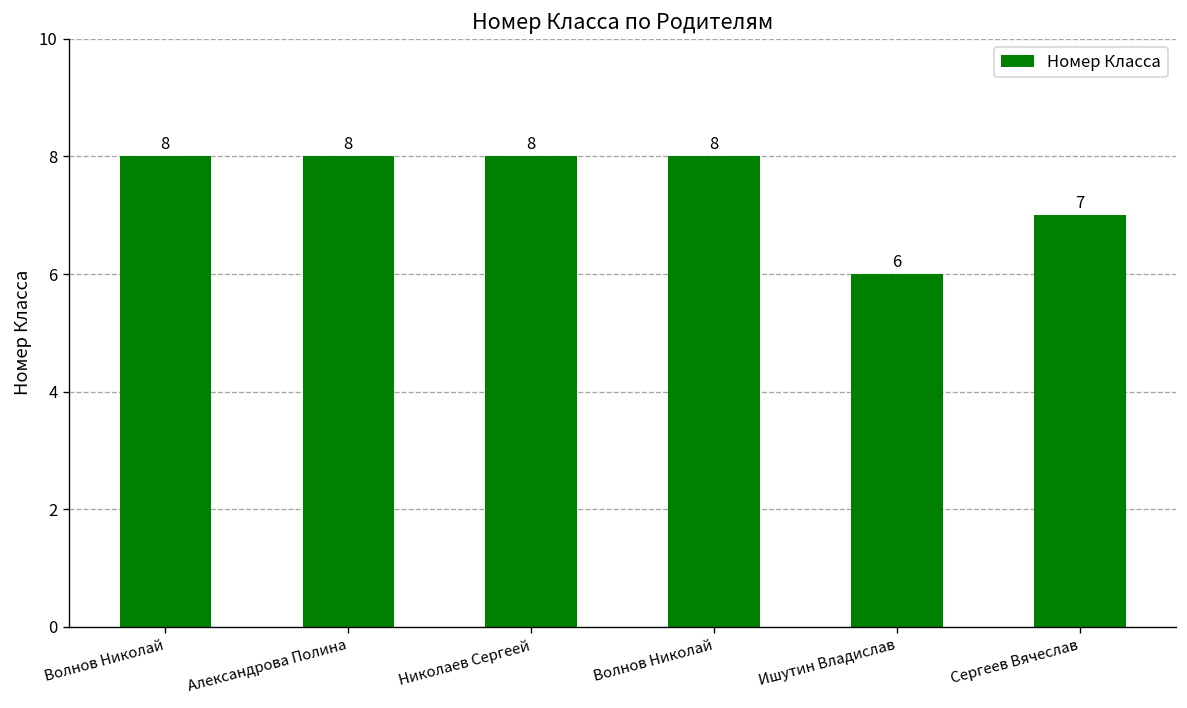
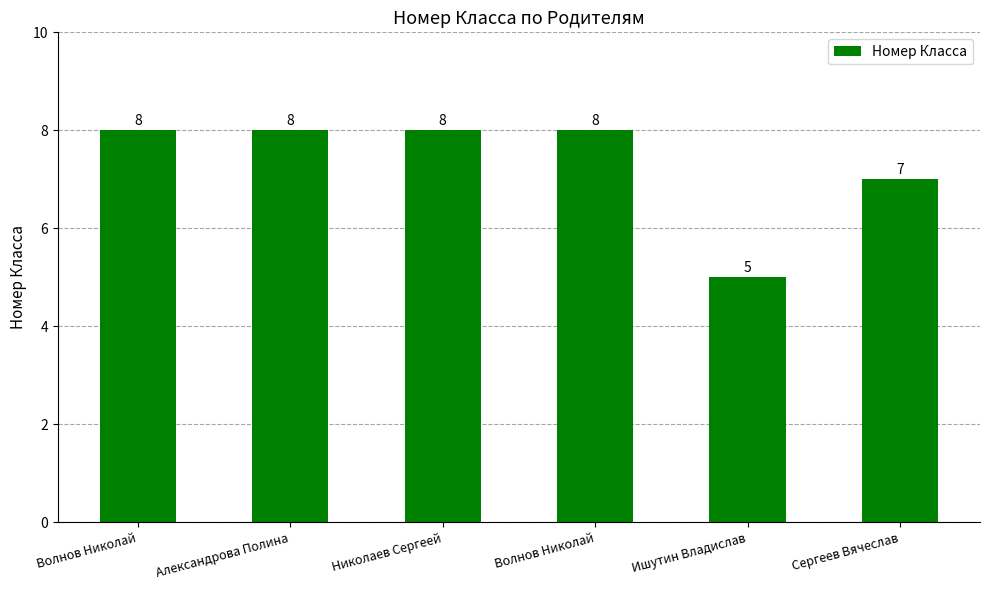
Ишутин Владислав: 6 -> 5
